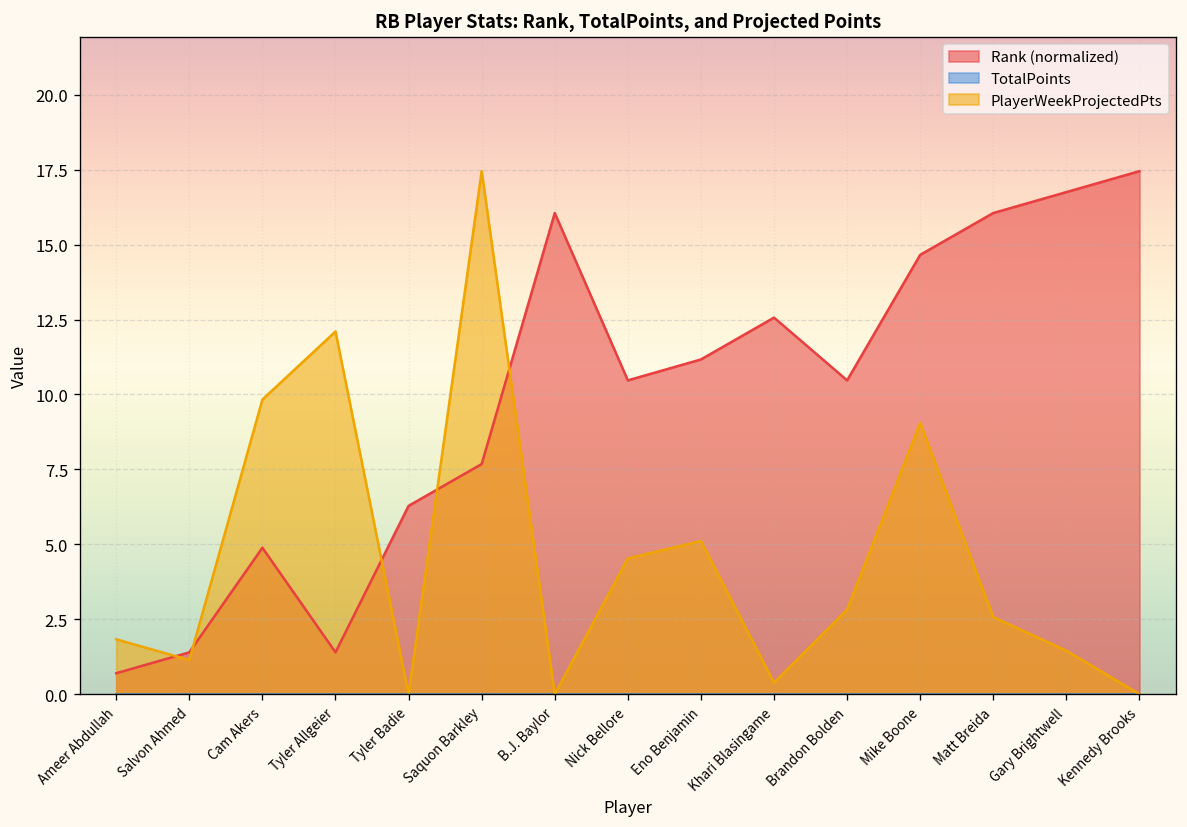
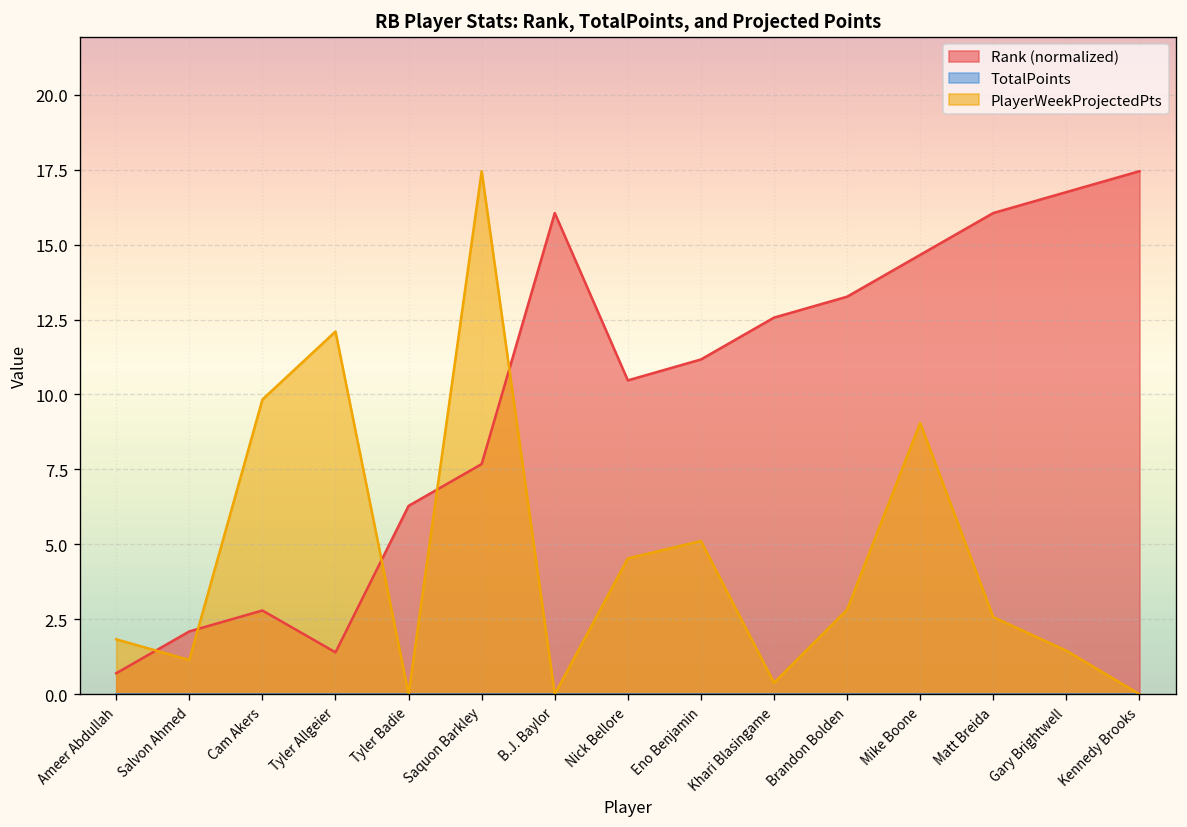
Rank (normalized), Salvon Ahmed: 1.4 -> 2.1
Rank (normalized), Cam Akers: 4.9 -> 2.8
Rank (normalized), Brandon Bolden: 10.5 -> 13.3
